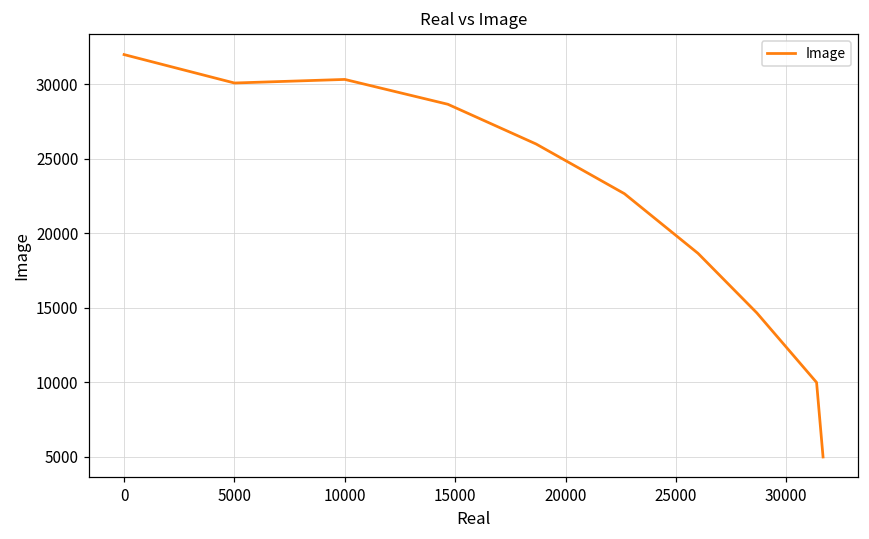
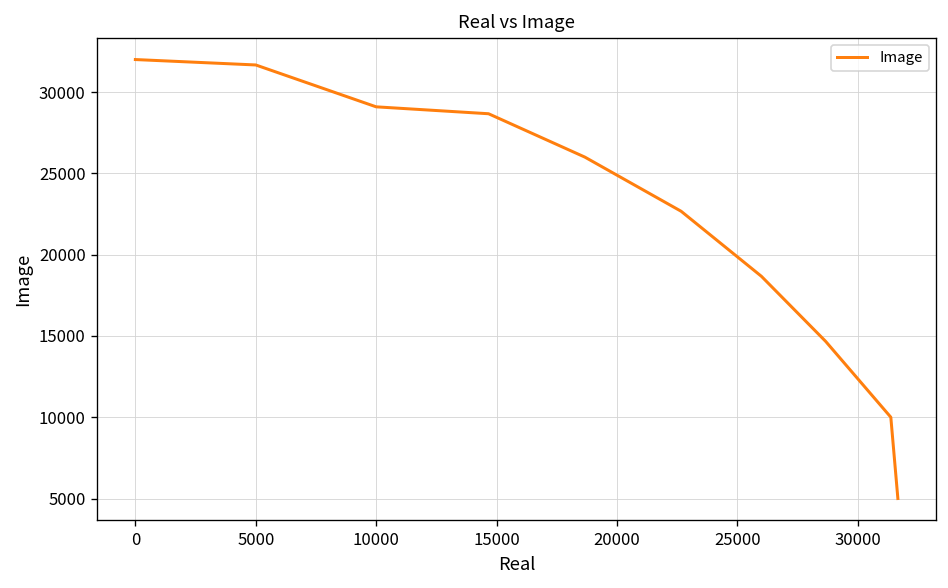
5000: 30100 -> 31700
10000: 30300 -> 29100
